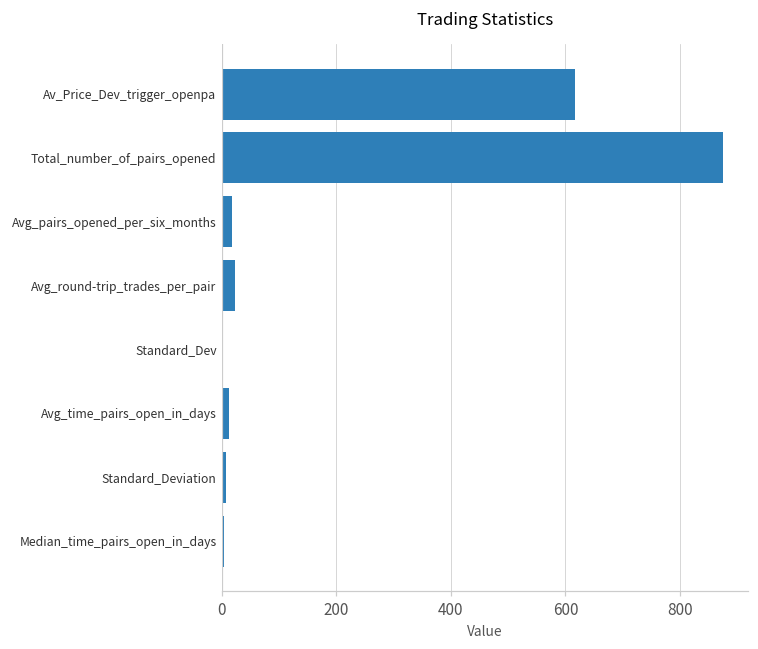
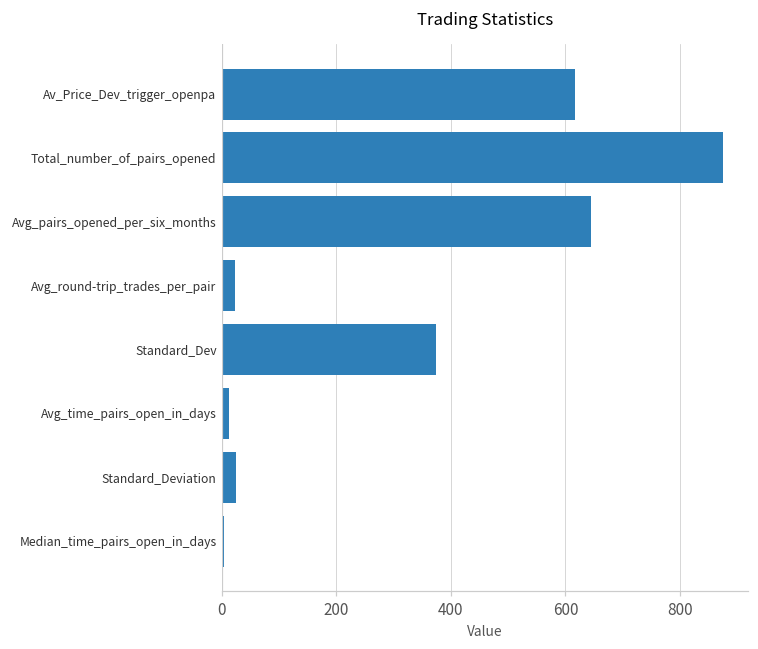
Avg_pairs_opened_per_six_months: 20 -> 640
Standard_Dev: 0 -> 370
Standard_Deviation: 10 -> 20
